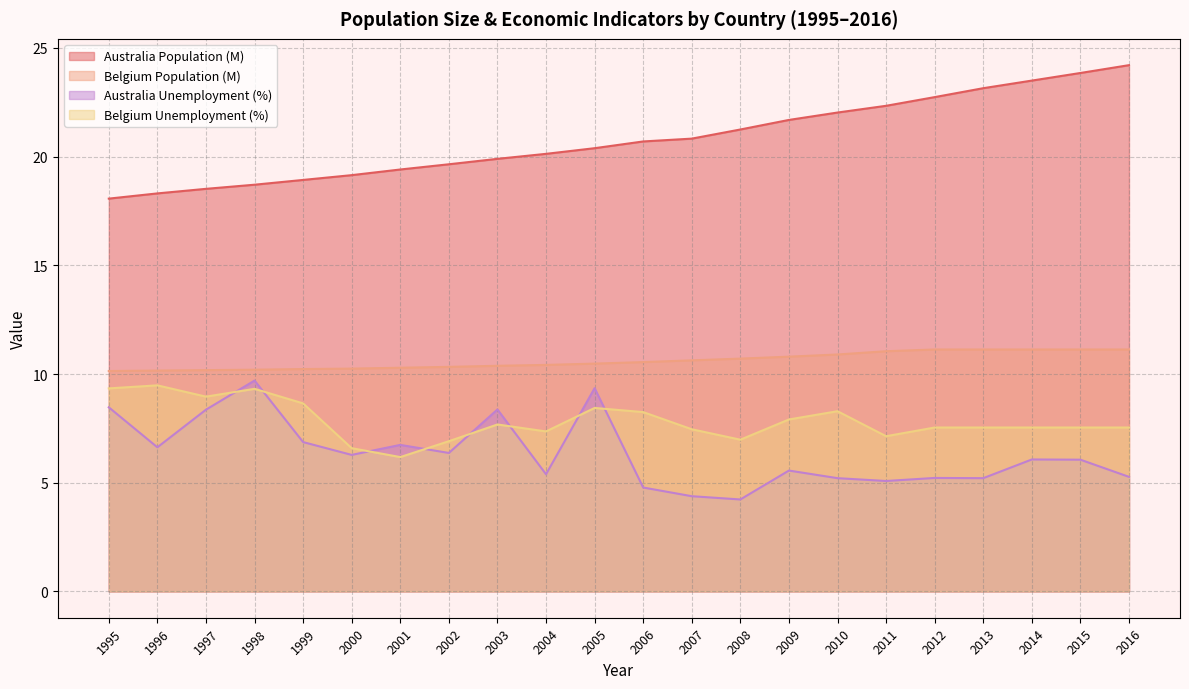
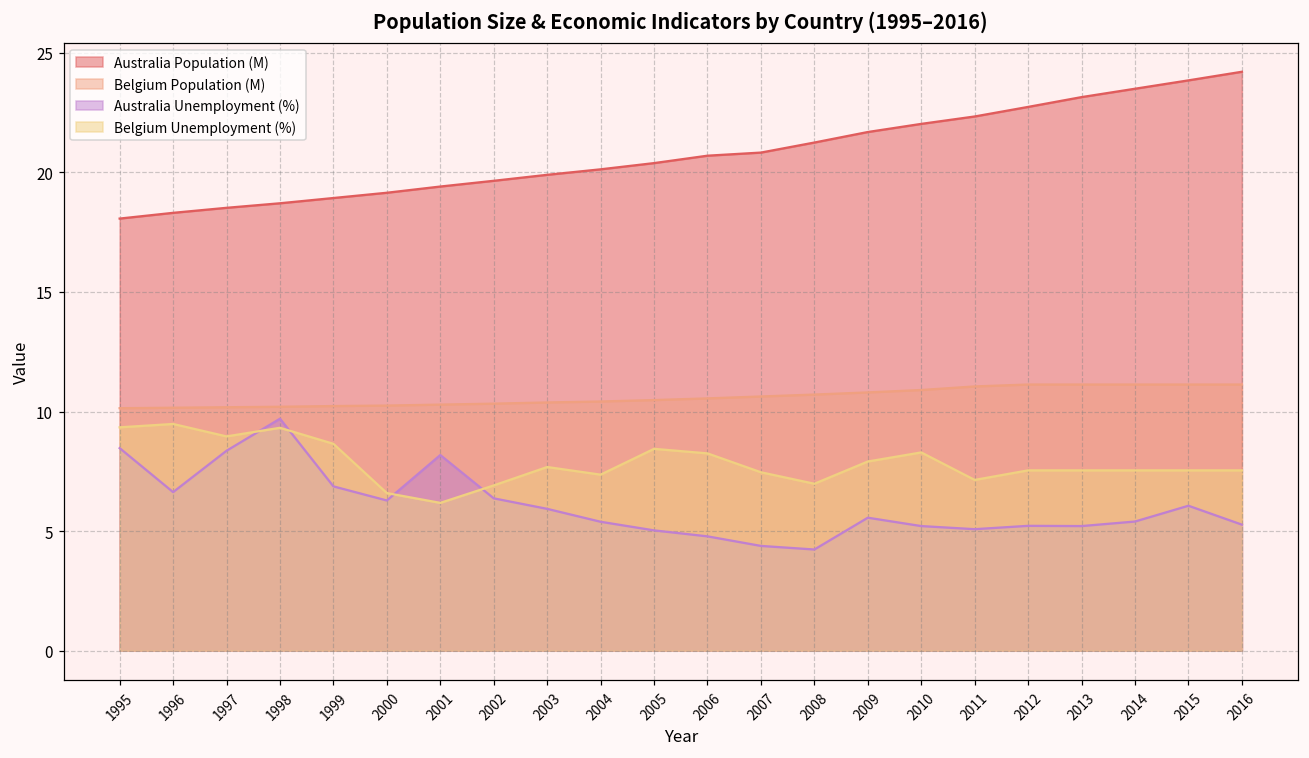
Australia Unemployment (%), 2001: 6.7 -> 8.2
Australia Unemployment (%), 2003: 8.4 -> 5.9
Australia Unemployment (%), 2005: 9.4 -> 5.0
Australia Unemployment (%), 2014: 6.1 -> 5.4
